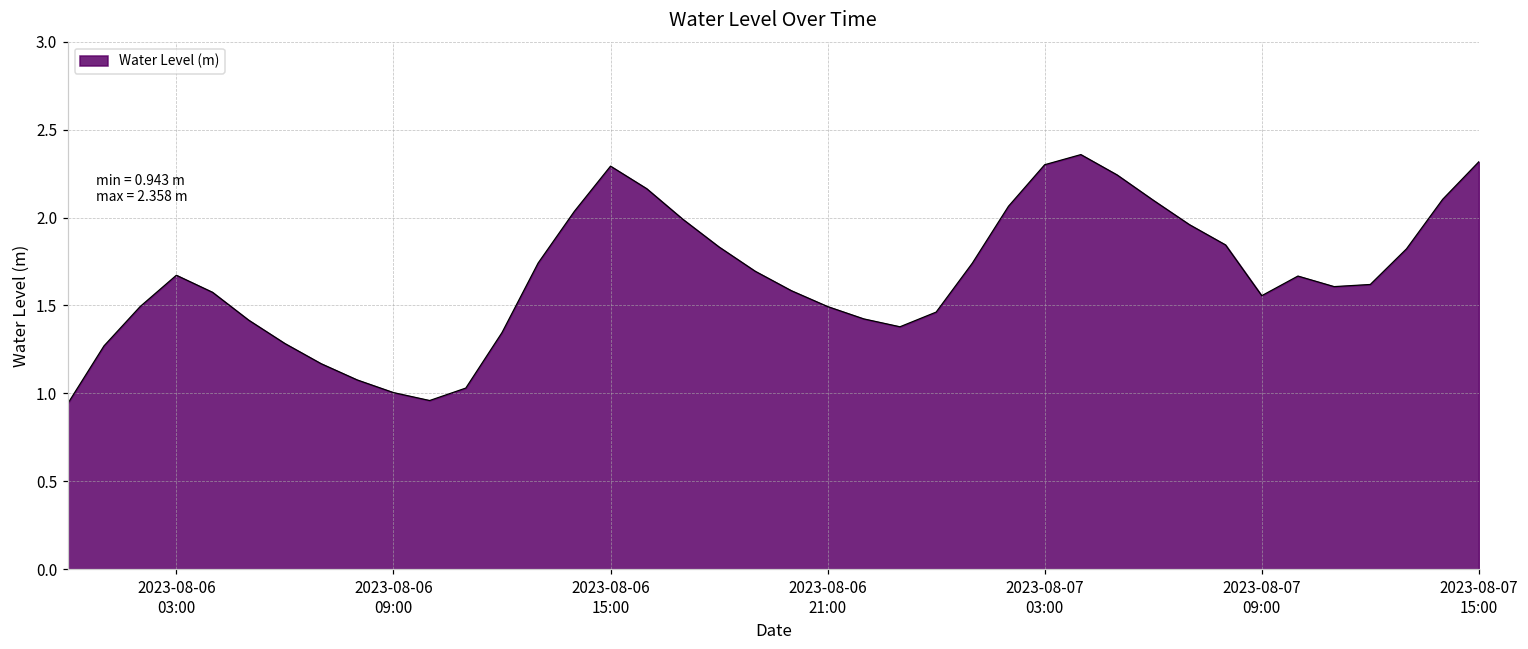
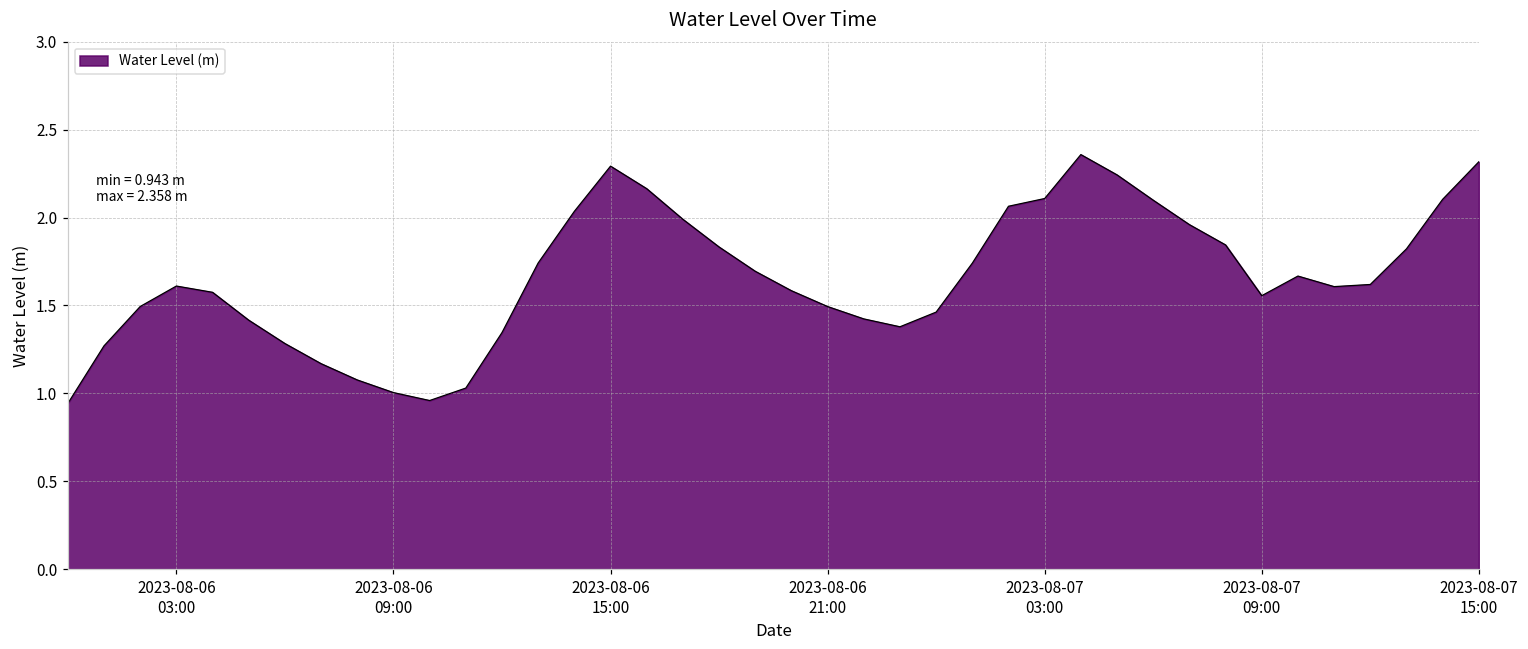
2023-08-06 03:00: 1.67 -> 1.61
2023-08-07 03:00: 2.30 -> 2.11
